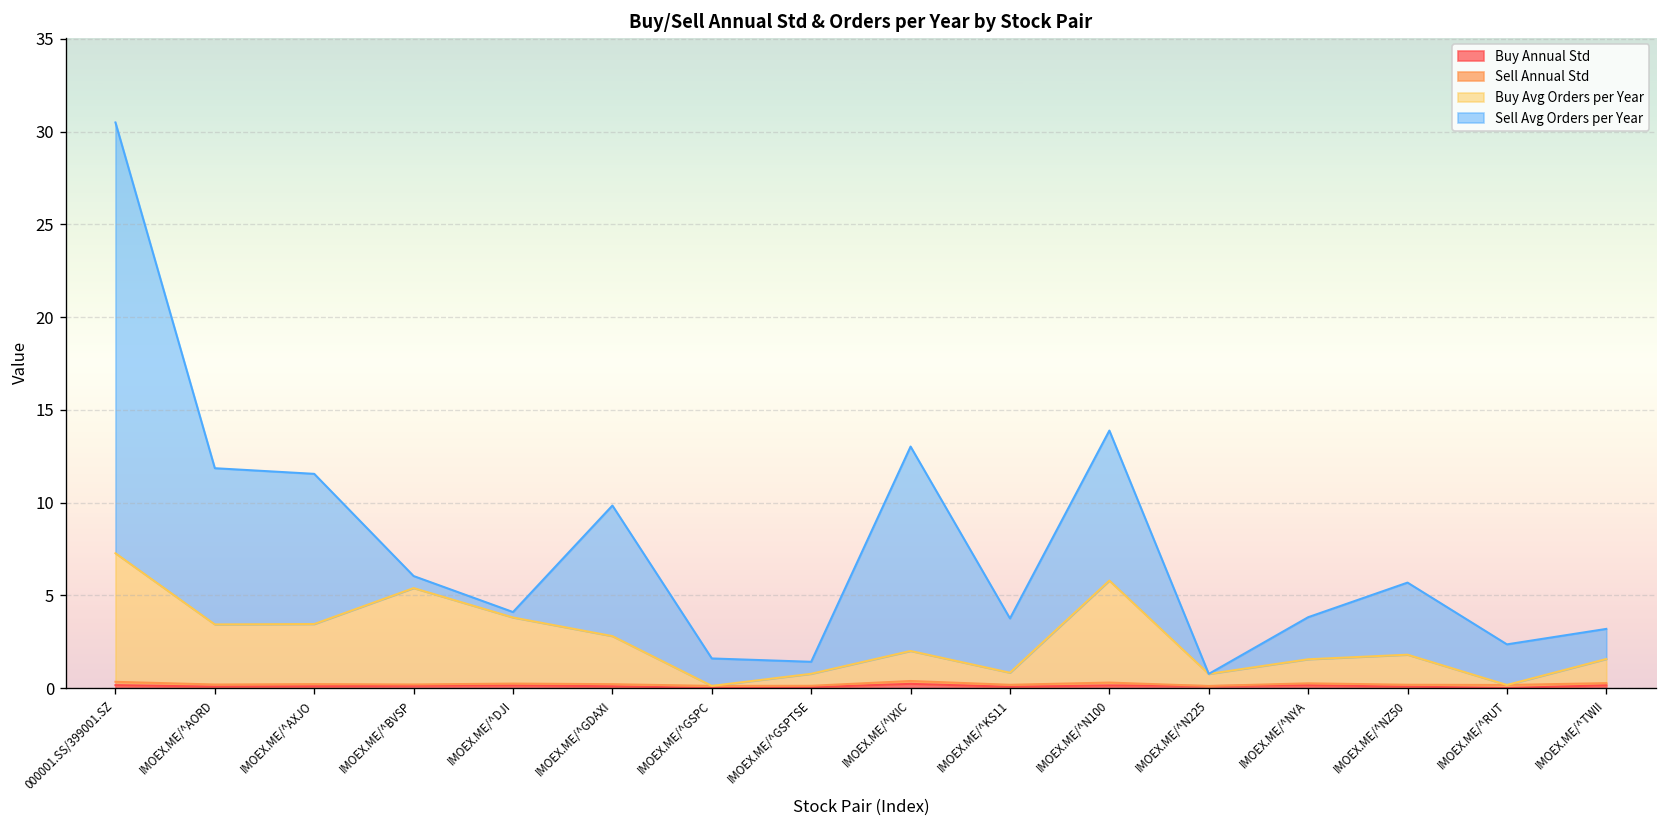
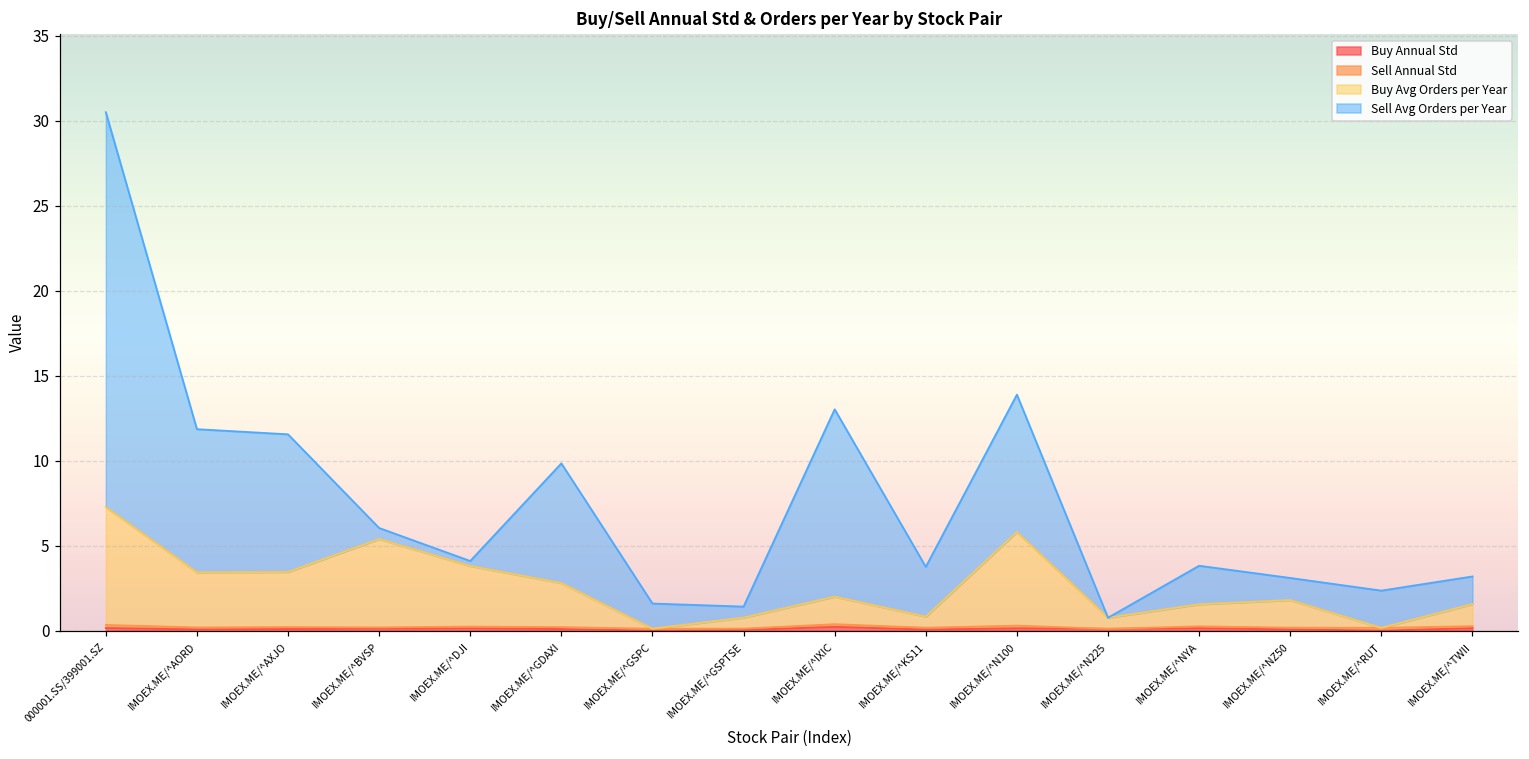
Sell Avg Orders per Year, IMOEX.ME/^NZ50: 3.9 -> 1.3
